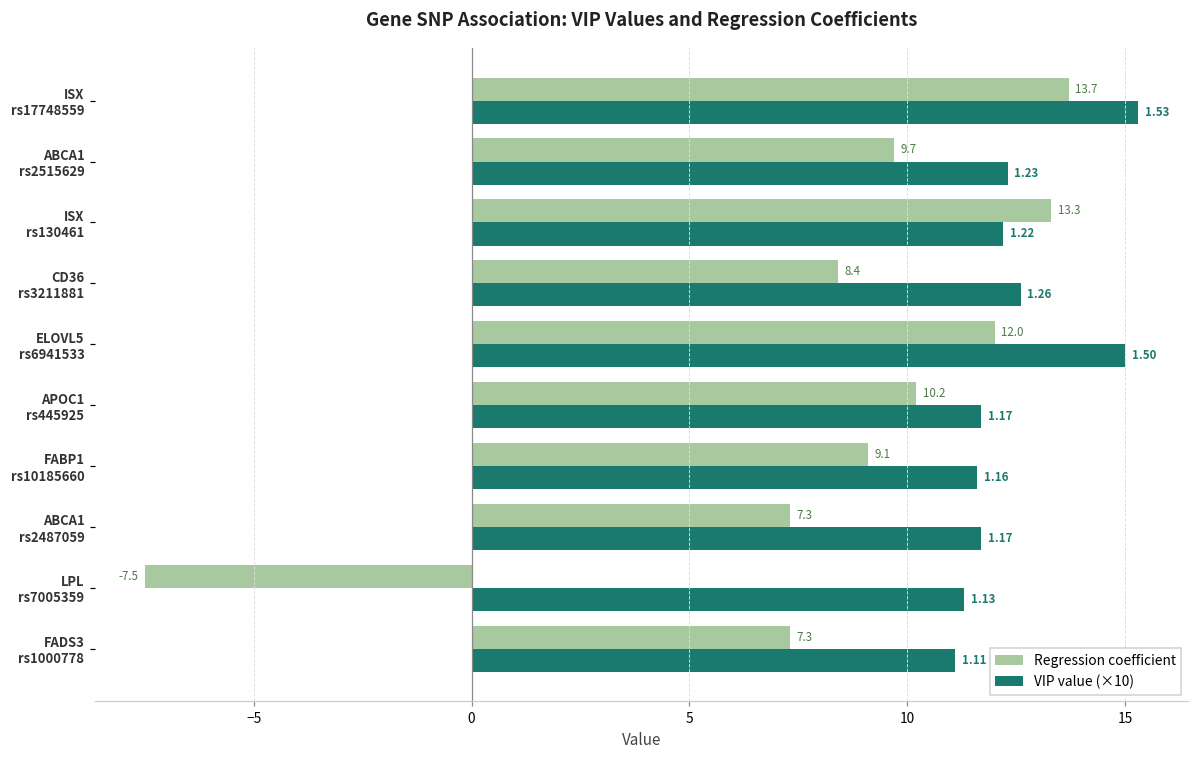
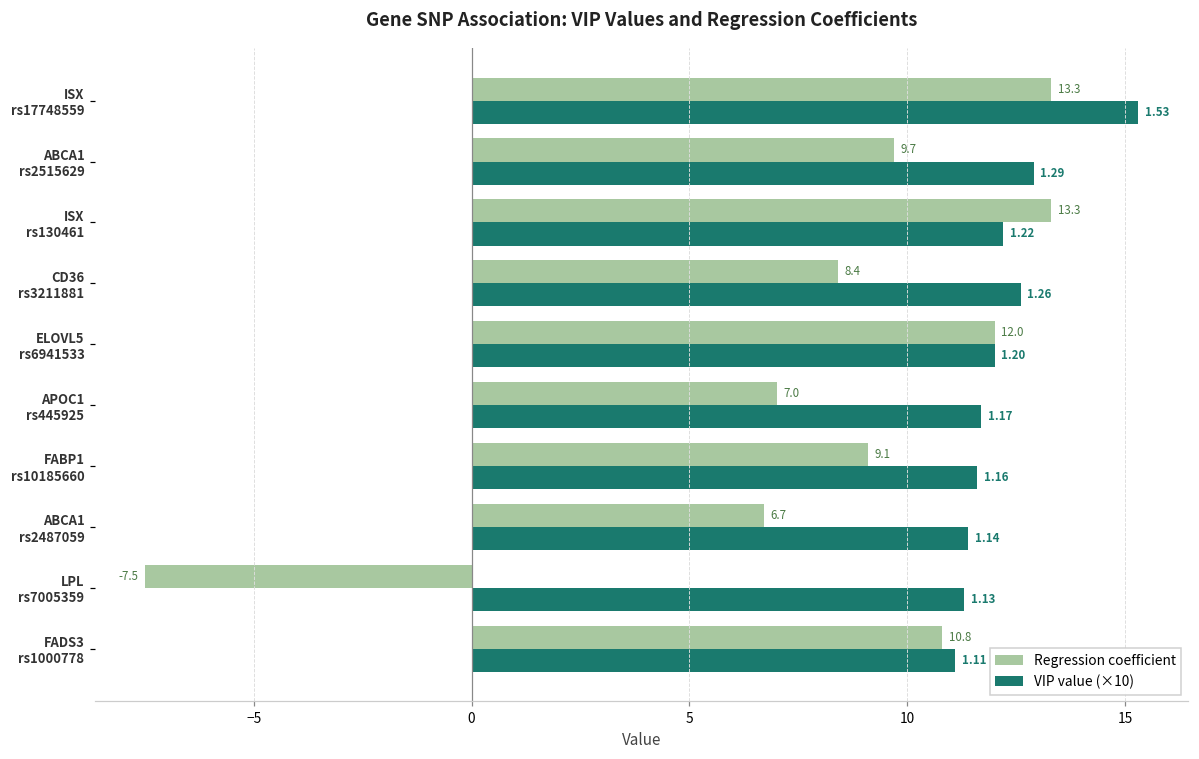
Regression coefficient, ISX rs17748559: 13.7 -> 13.3
VIP value (×10), ABCA1 rs2515629: 1.23 -> 1.29
VIP value (×10), ELOVL5 rs6941533: 1.50 -> 1.20
Regression coefficient, APOC1 rs445925: 10.2 -> 7.0
Regression coefficient, ABCA1 rs2487059: 7.3 -> 6.7
VIP value (×10), ABCA1 rs2487059: 1.17 -> 1.14
Regression coefficient, FADS3 rs1000778: 7.3 -> 10.8
